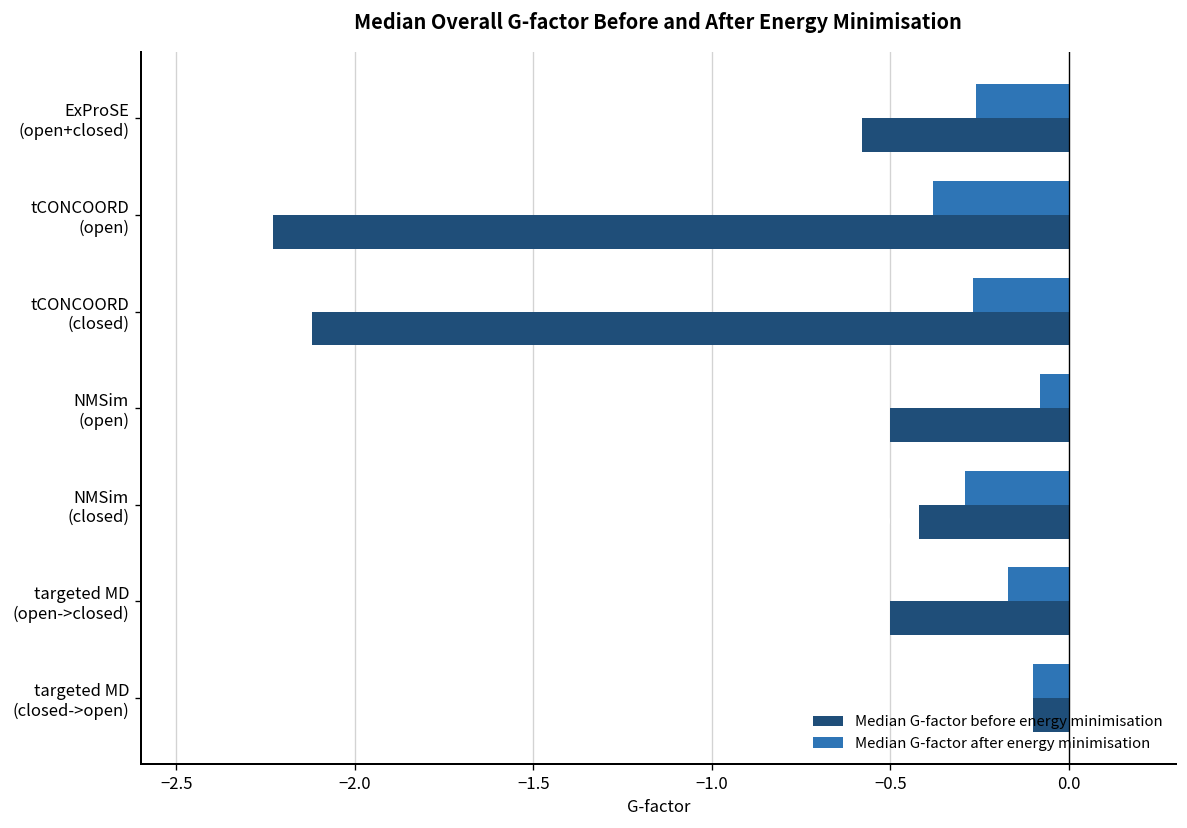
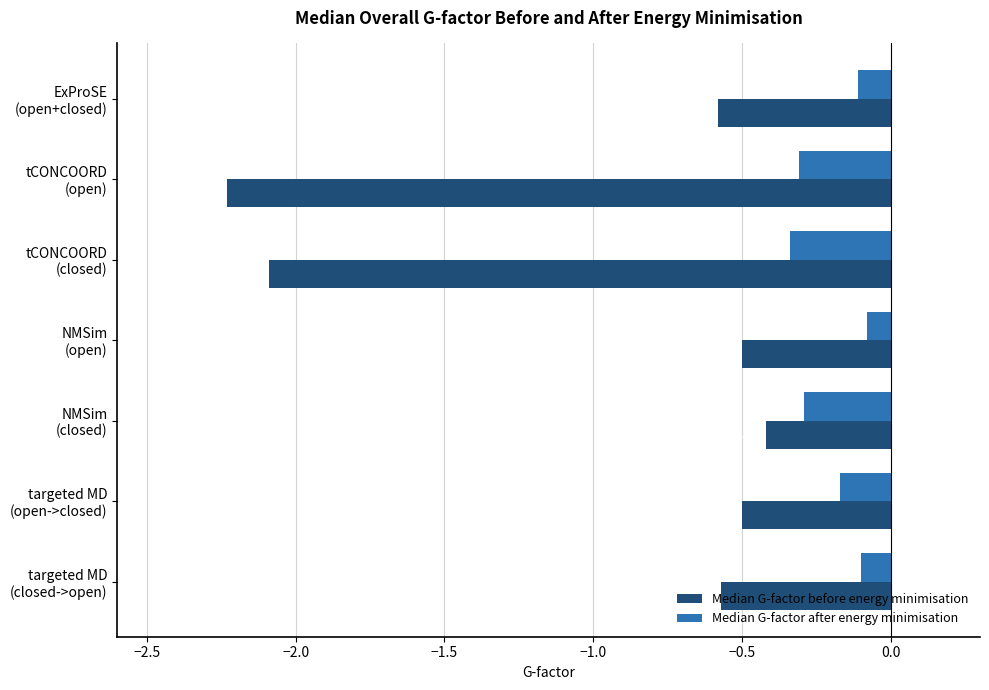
Median G-factor after energy minimisation, ExProSE (open+closed): -0.26 -> -0.11
Median G-factor after energy minimisation, tCONCOORD (open): -0.38 -> -0.31
Median G-factor after energy minimisation, tCONCOORD (closed): -0.27 -> -0.34
Median G-factor before energy minimisation, tCONCOORD (closed): -2.12 -> -2.09
Median G-factor before energy minimisation, targeted MD (closed->open): -0.10 -> -0.57
